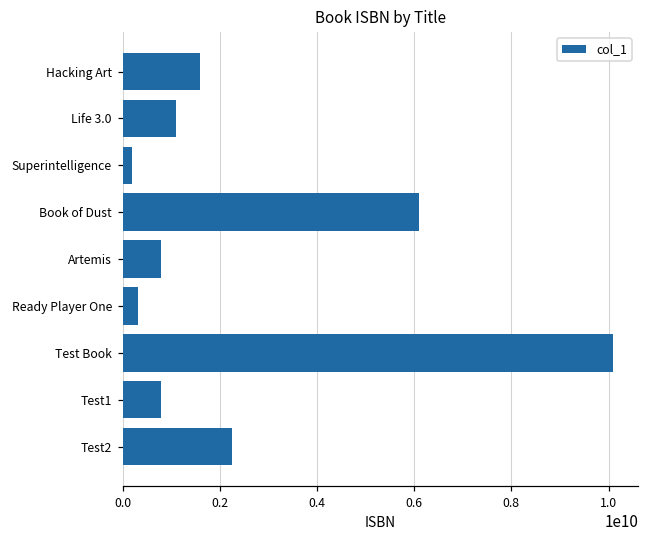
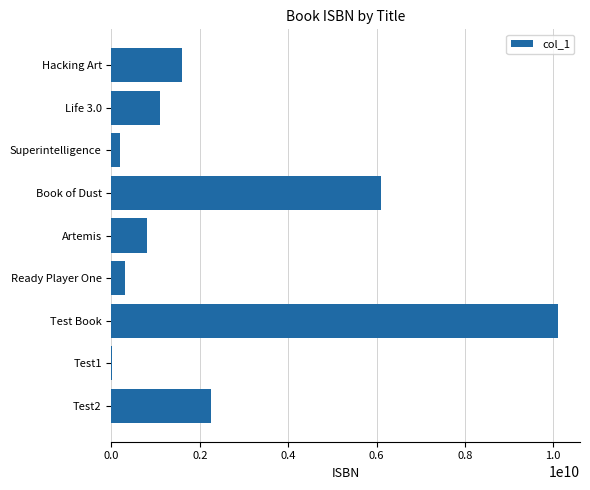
Test1: 800000000 -> 0
